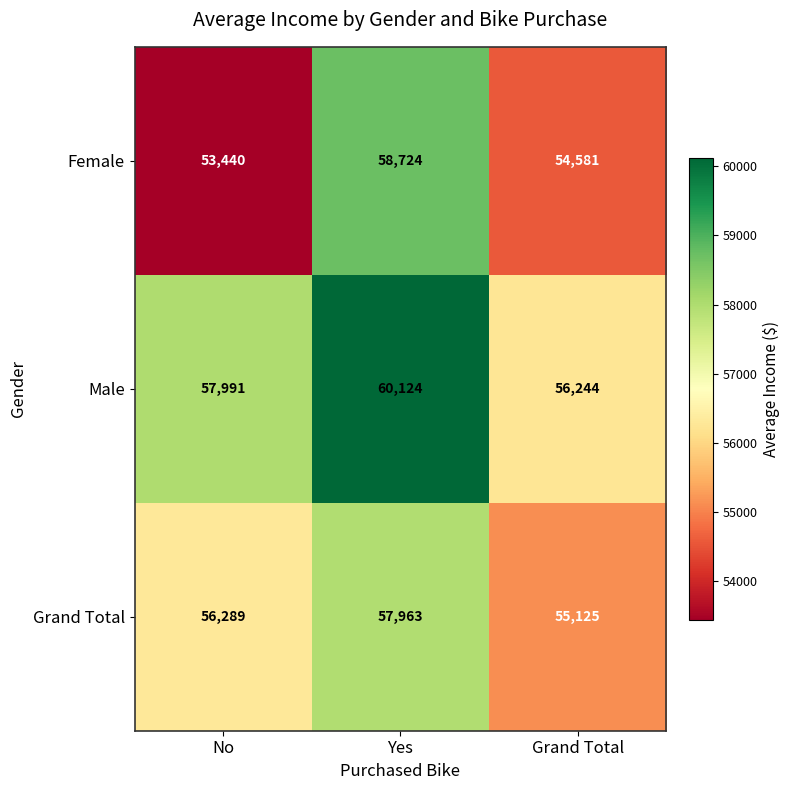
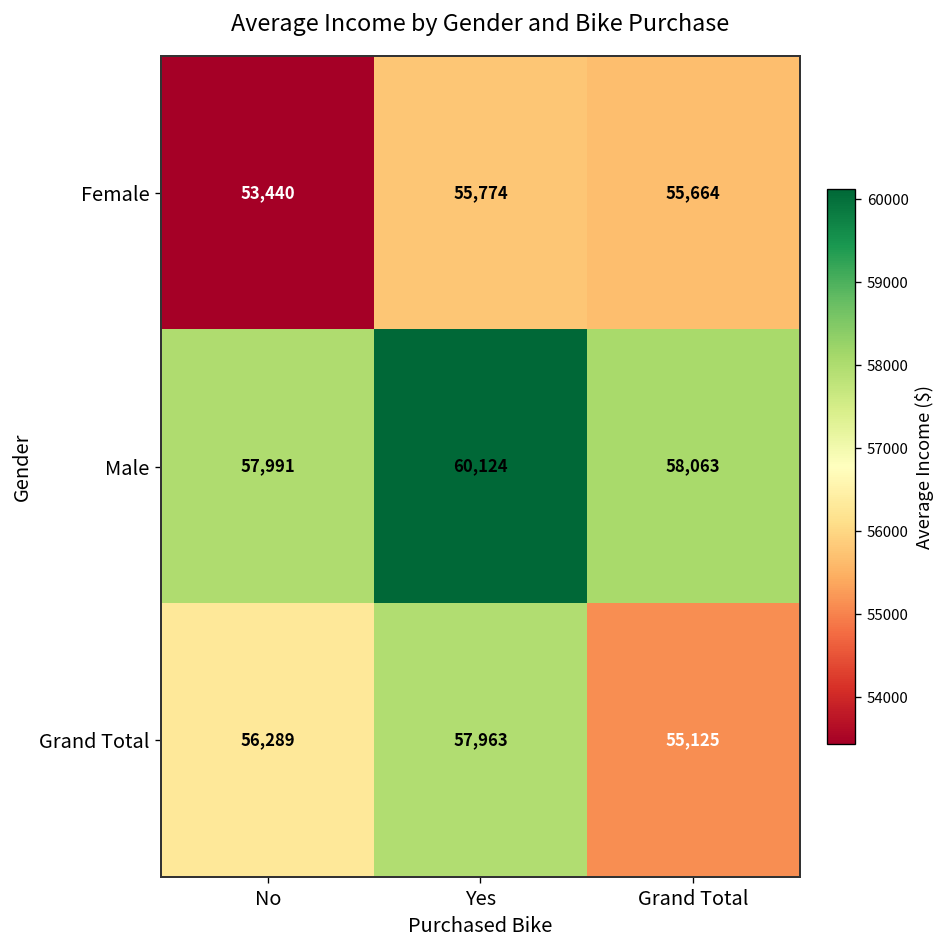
Female, Yes: 58,724 -> 55,774
Female, Grand Total: 54,581 -> 55,664
Male, Grand Total: 56,244 -> 58,063
